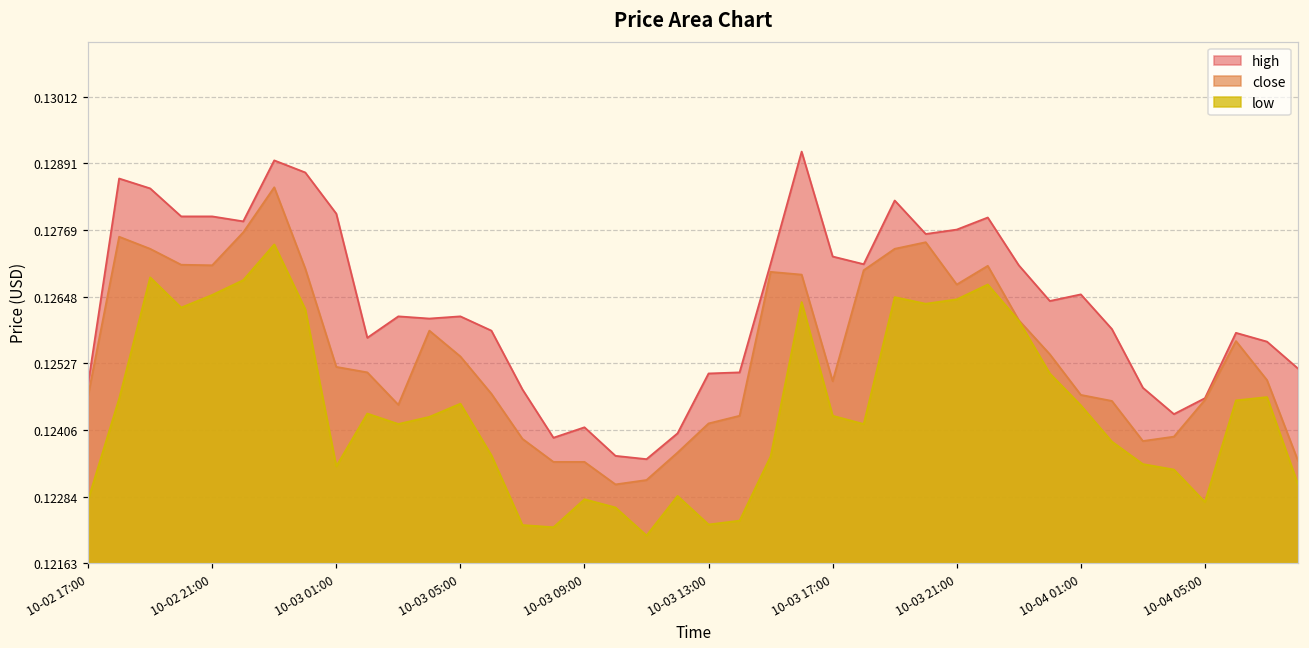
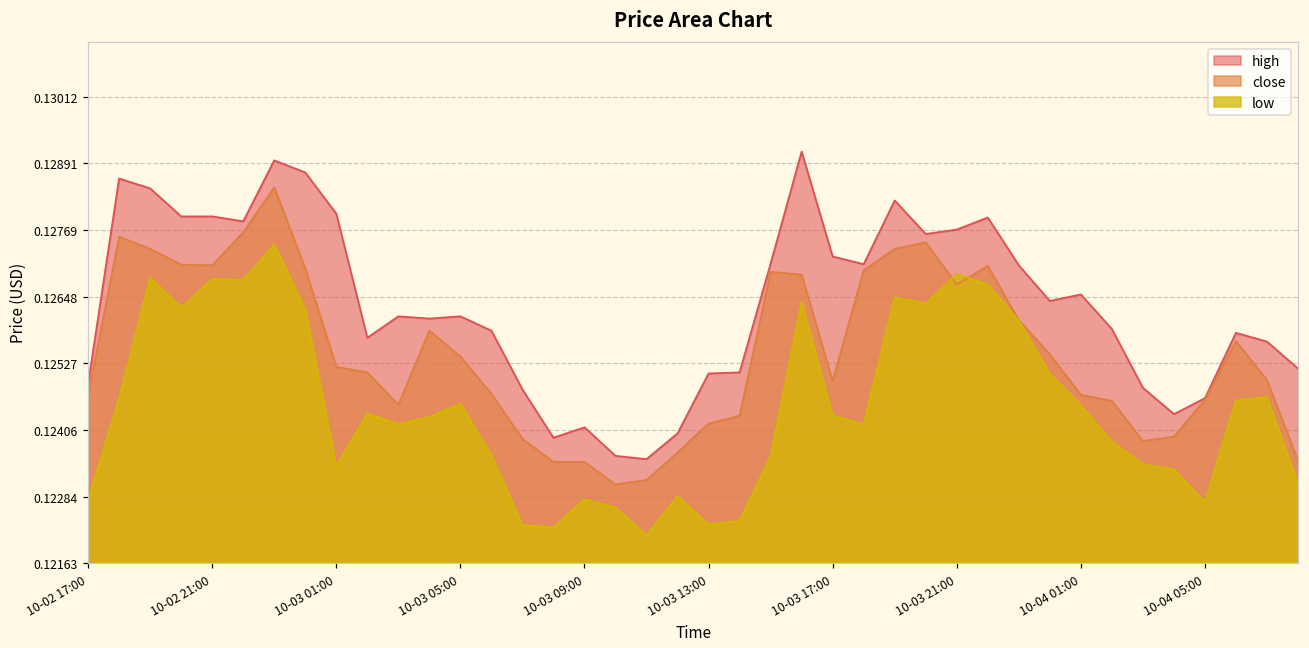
low, 10-02 21:00: 0.1265 -> 0.1268
low, 10-03 21:00: 0.1264 -> 0.1269
